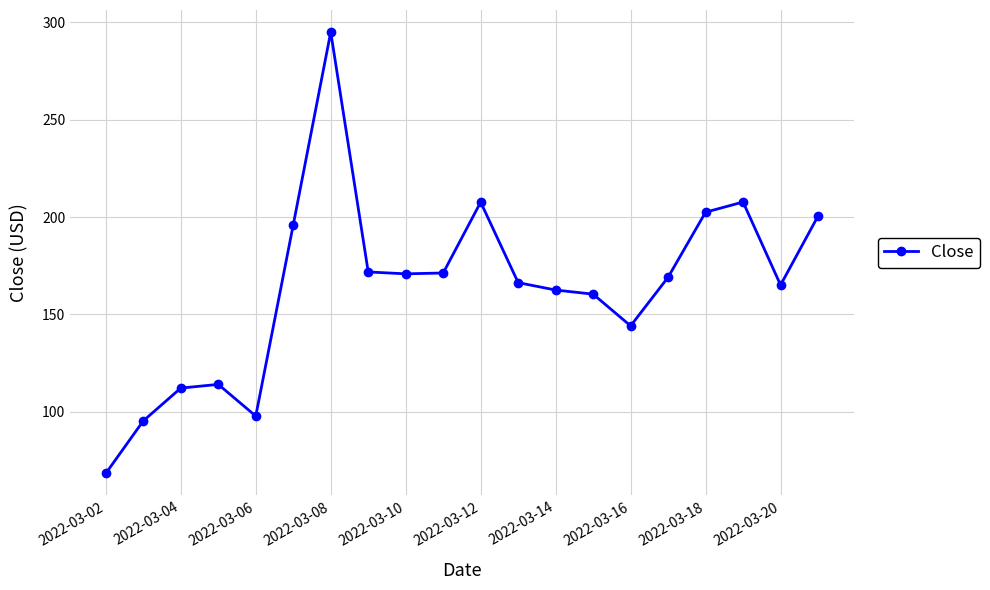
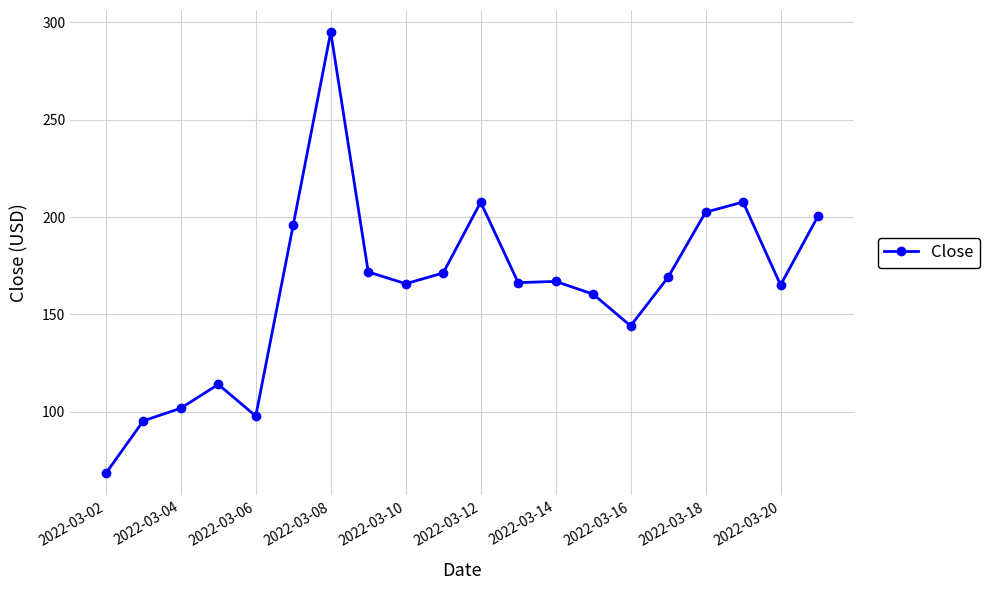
2022-03-04: 112 -> 102
2022-03-10: 171 -> 166
2022-03-14: 163 -> 167
